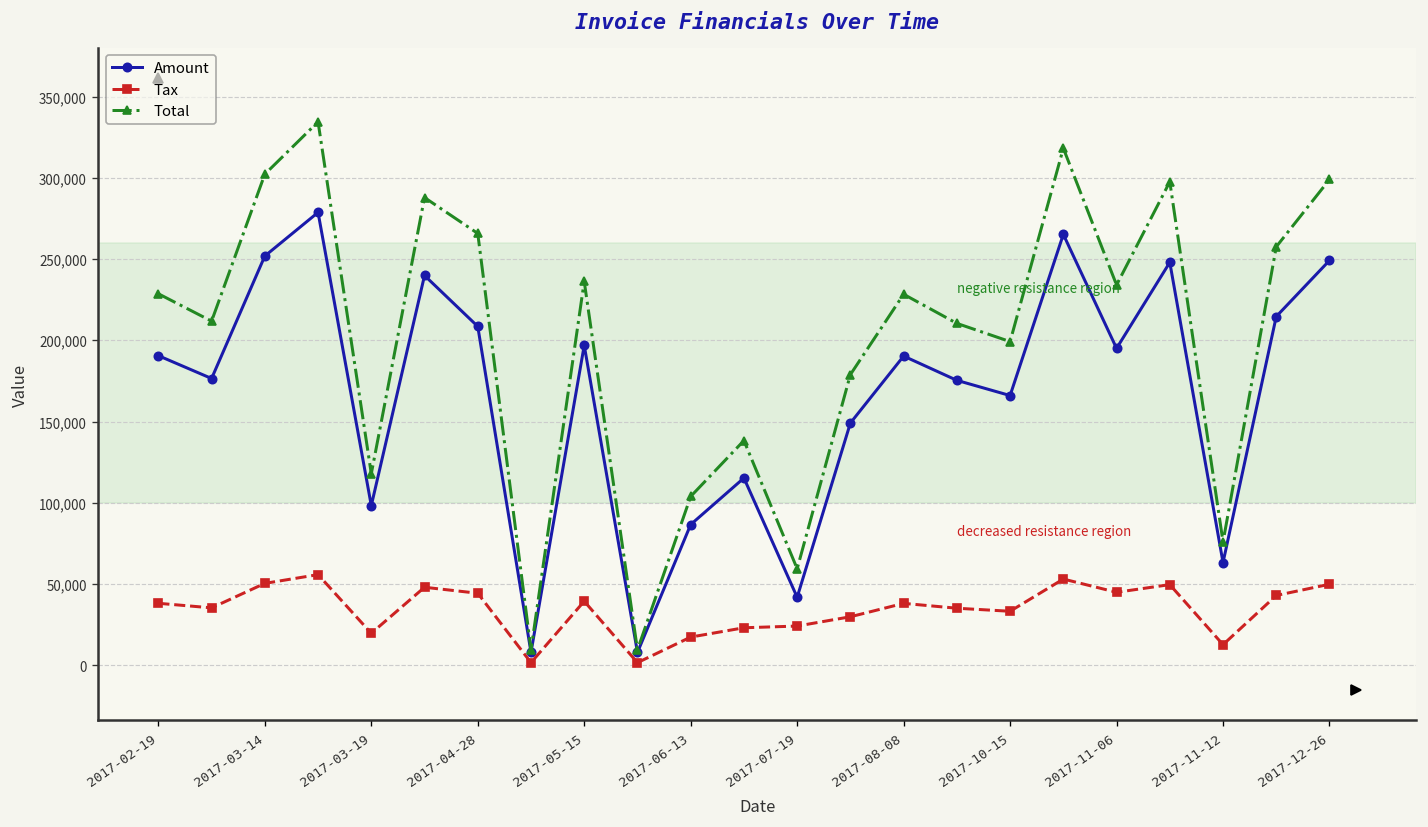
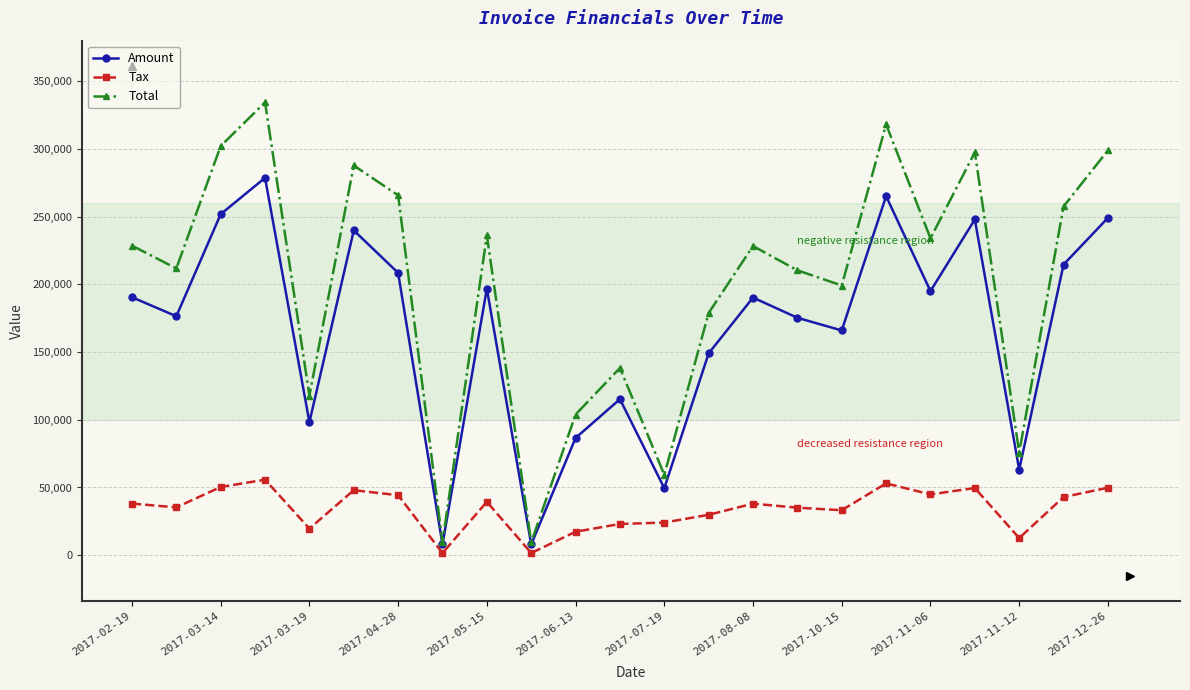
Amount, 2017-07-19: 42,000 -> 49,000
